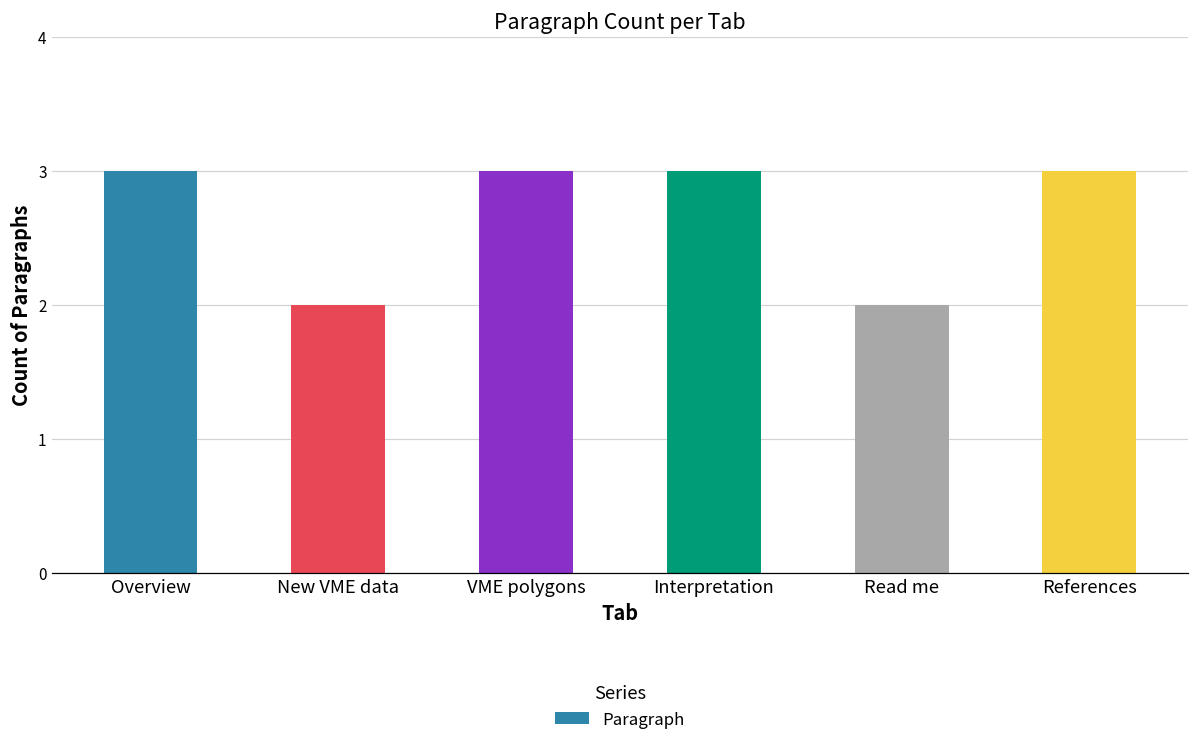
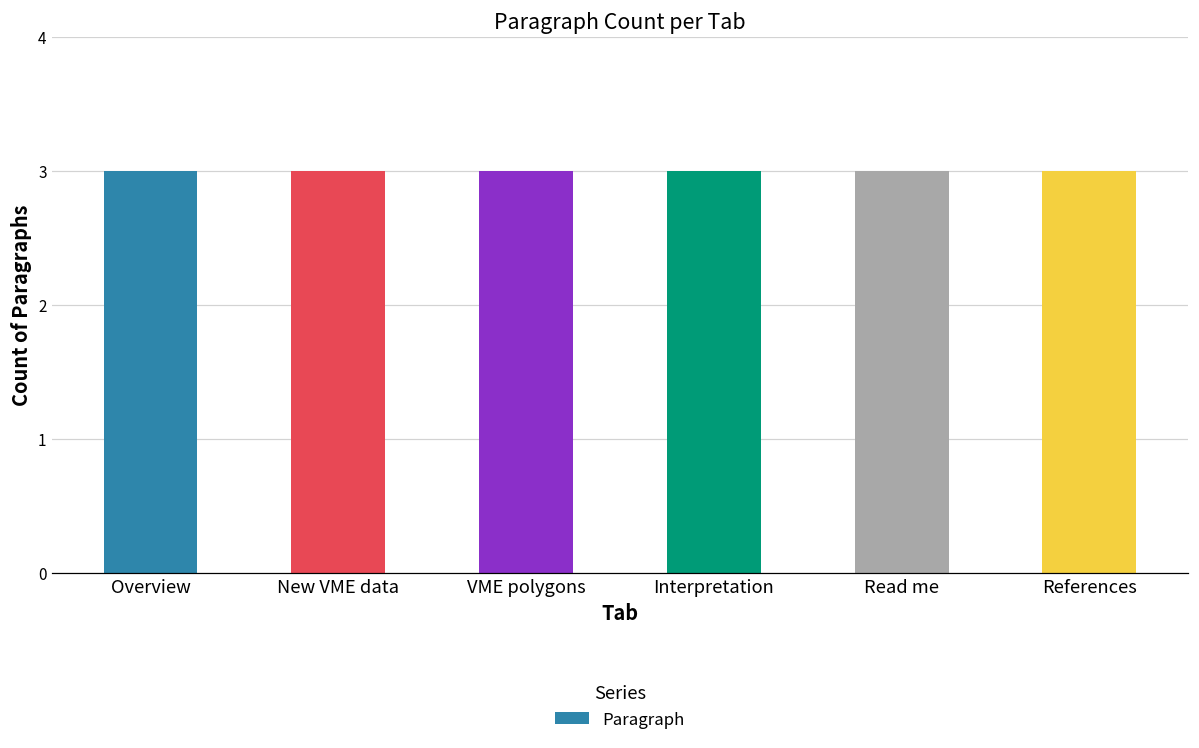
New VME data: 2 -> 3
Read me: 2 -> 3
